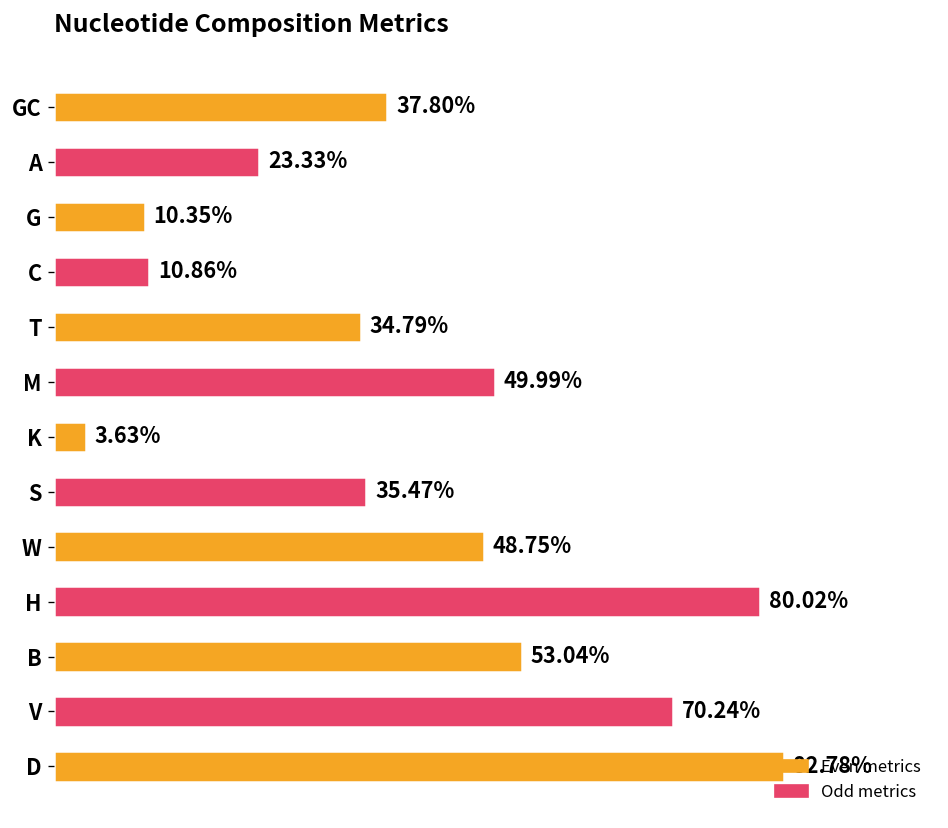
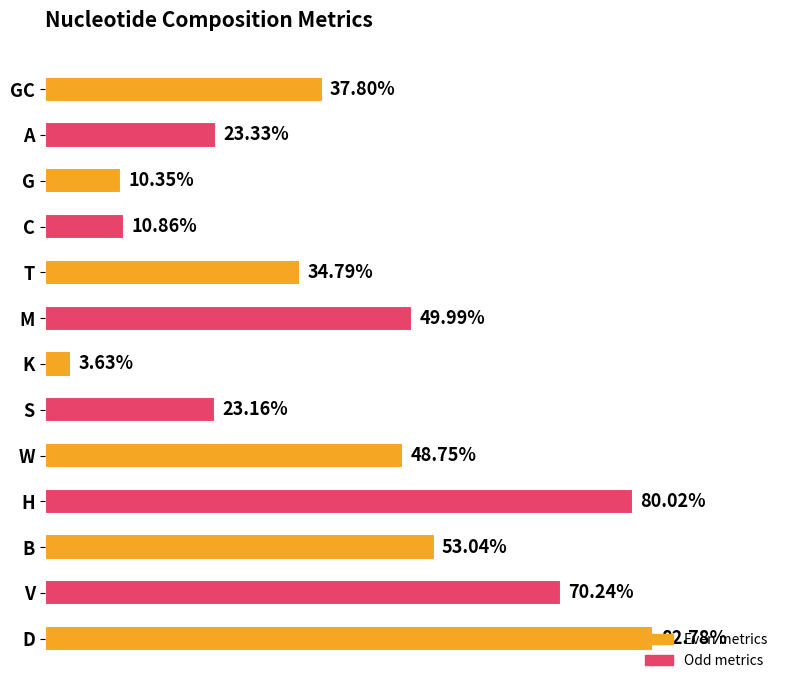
S: 35.47% -> 23.16%
